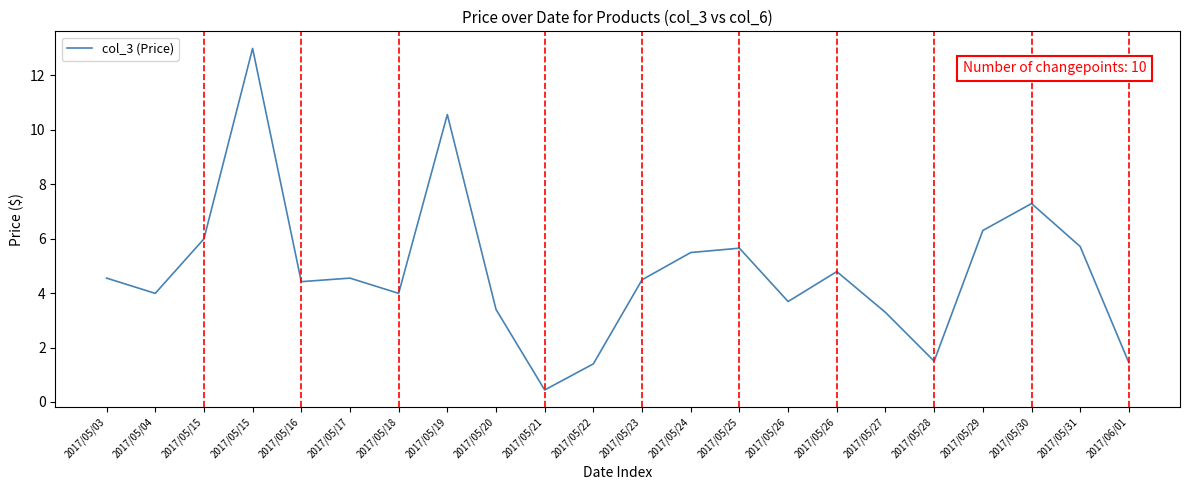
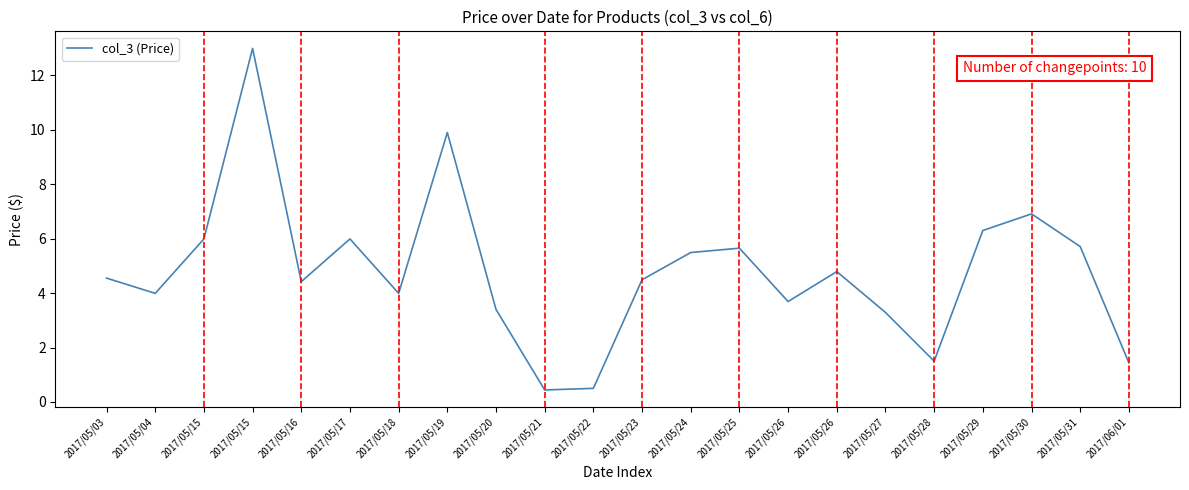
2017/05/17: 4.6 -> 6.0
2017/05/19: 10.6 -> 9.9
2017/05/22: 1.4 -> 0.5
2017/05/30: 7.3 -> 6.9
